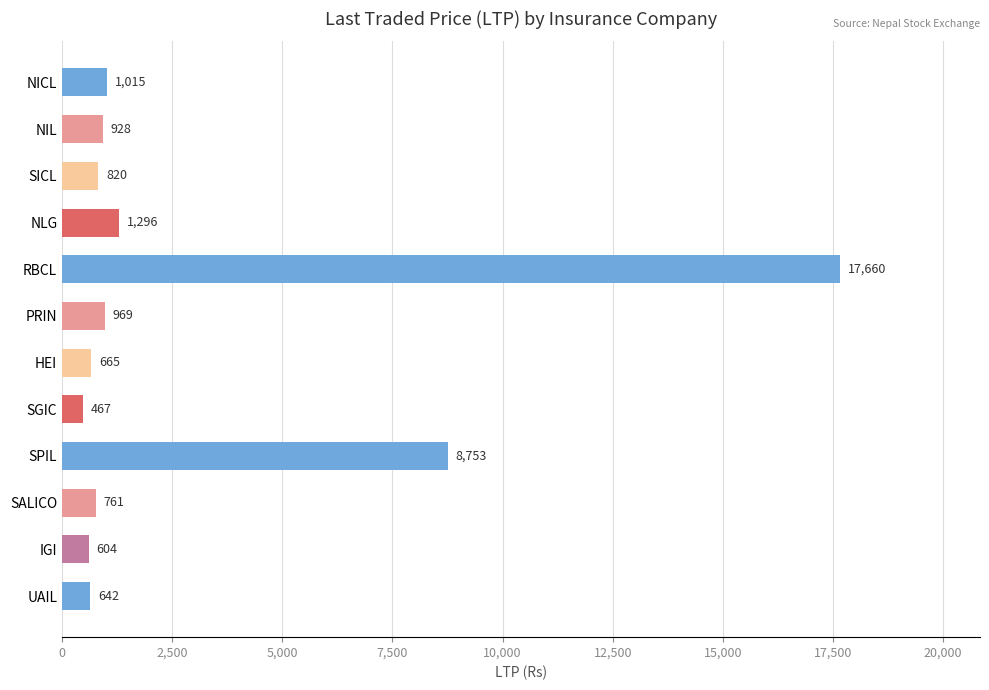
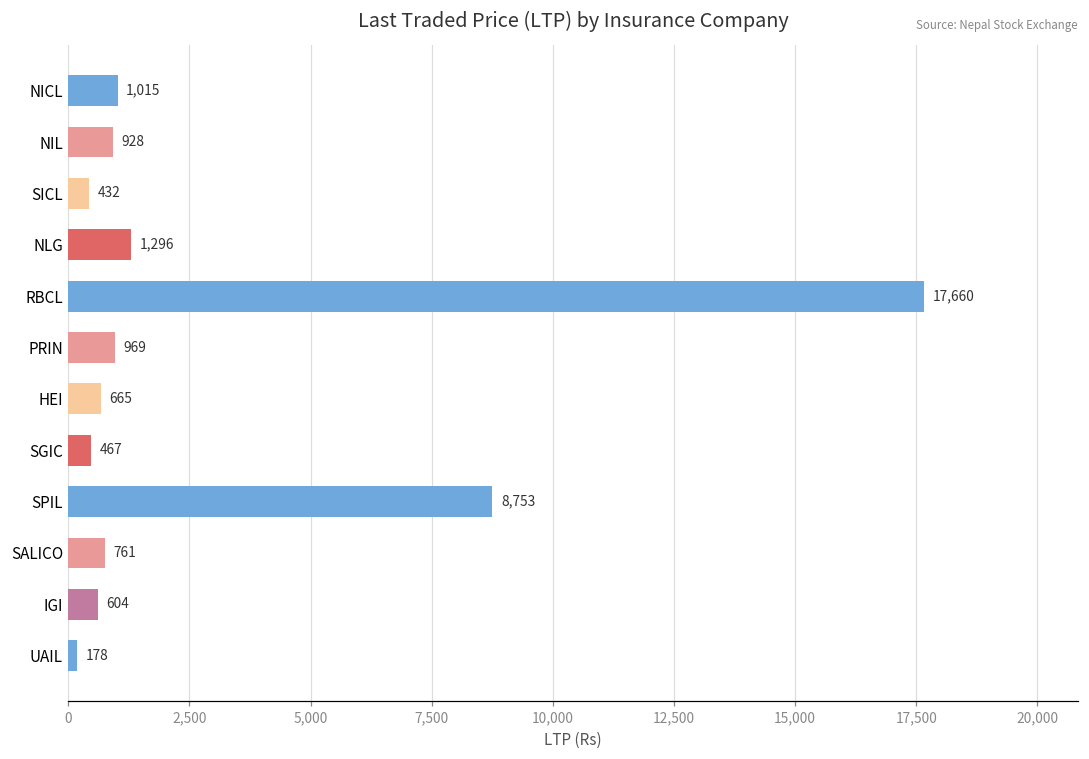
SICL: 820 -> 432
UAIL: 642 -> 178
